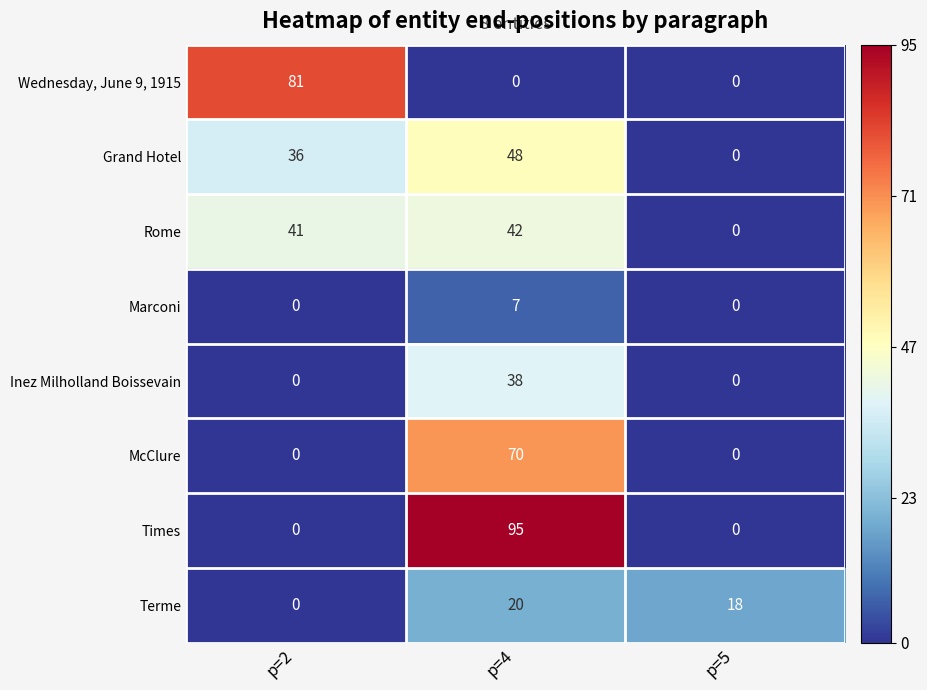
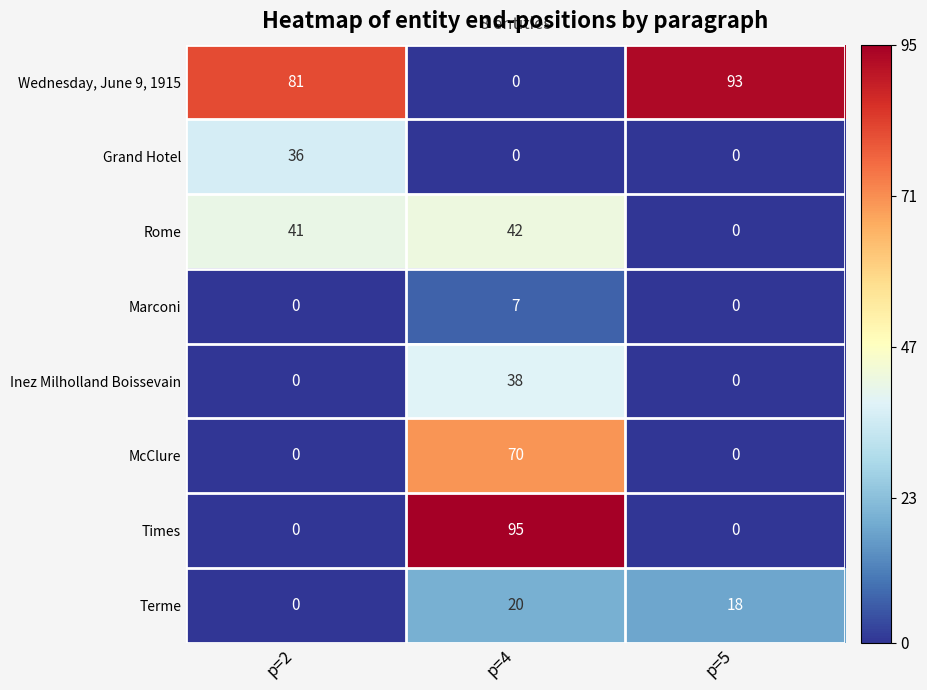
Wednesday, June 9, 1915, p=5: 0 -> 93
Grand Hotel, p=4: 48 -> 0
